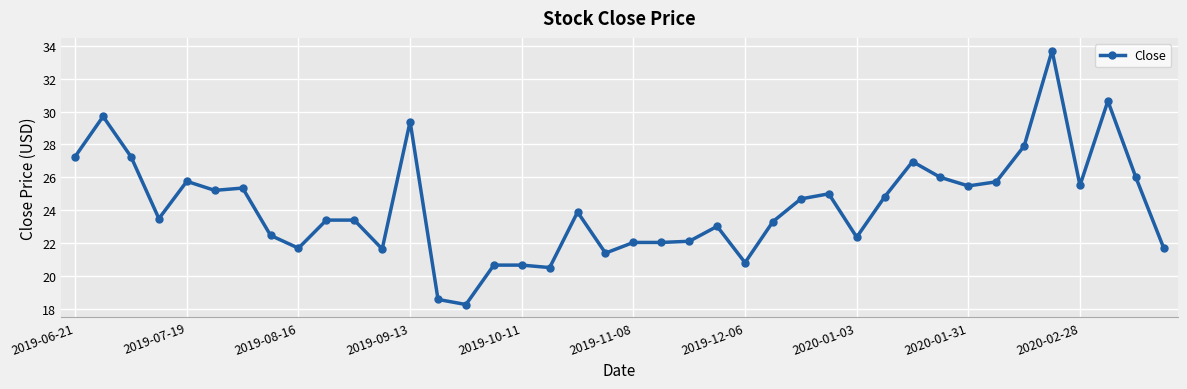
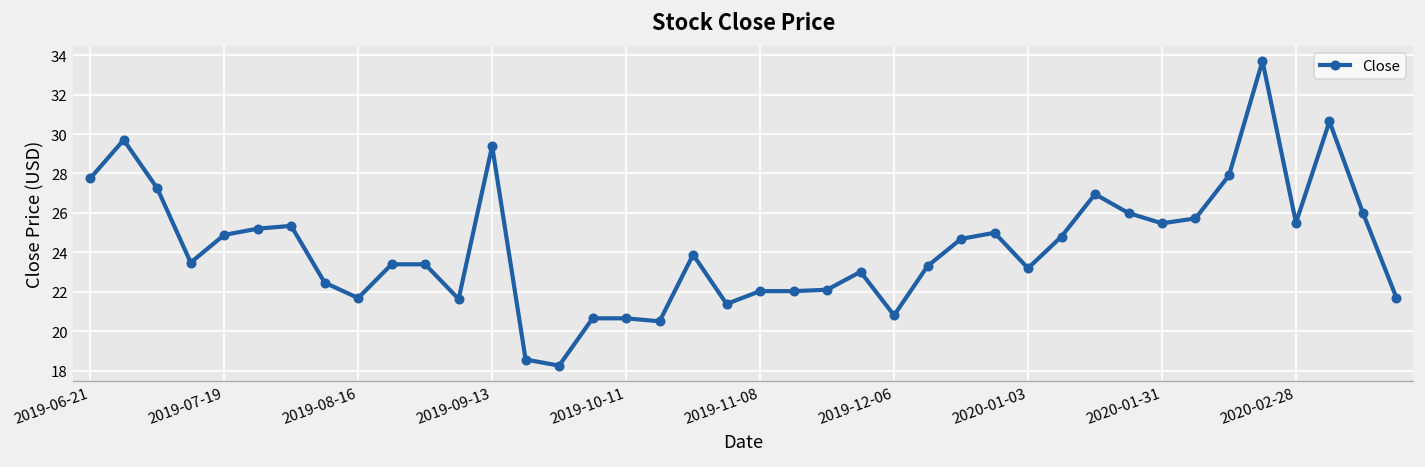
2019-06-21: 27.3 -> 27.8
2019-07-19: 25.8 -> 24.9
2020-01-03: 22.4 -> 23.2
